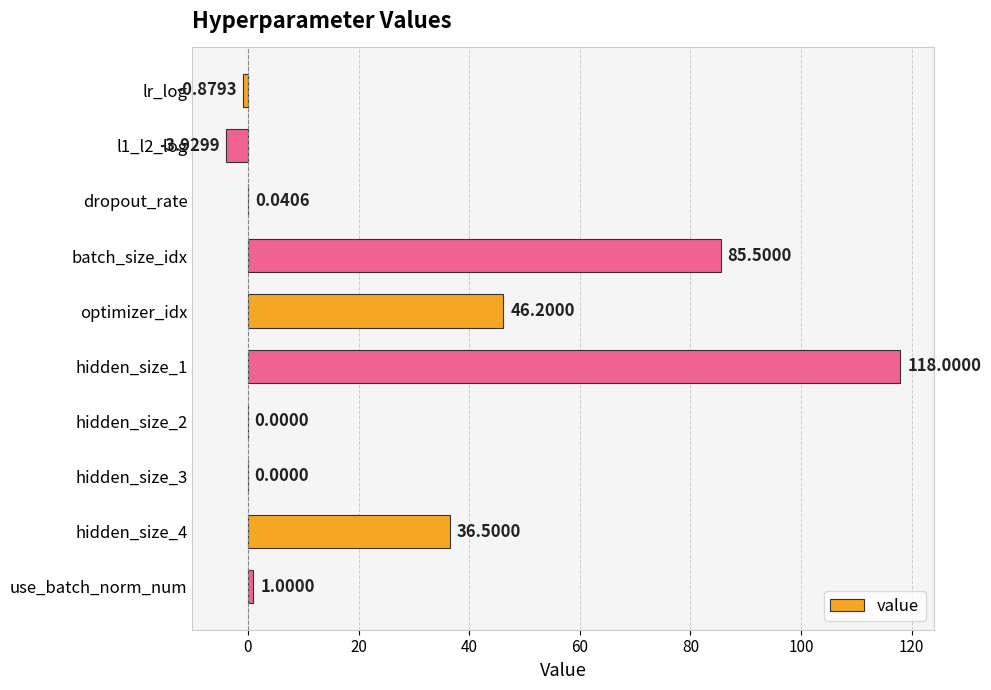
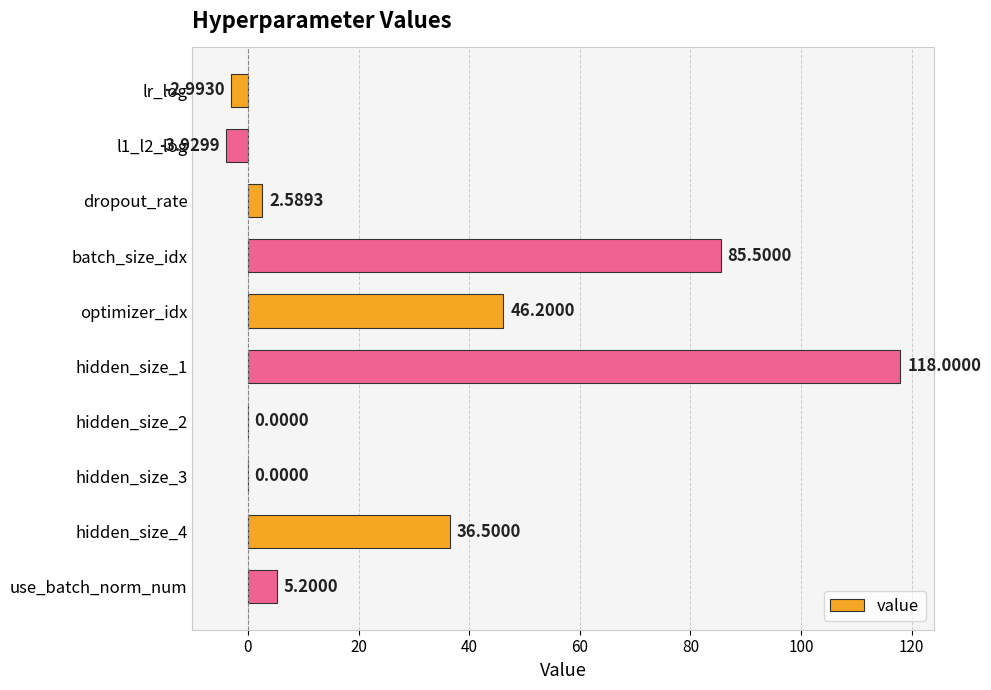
lr_log: -0.8793 -> -2.9930
dropout_rate: 0.0406 -> 2.5893
use_batch_norm_num: 1.0000 -> 5.2000
